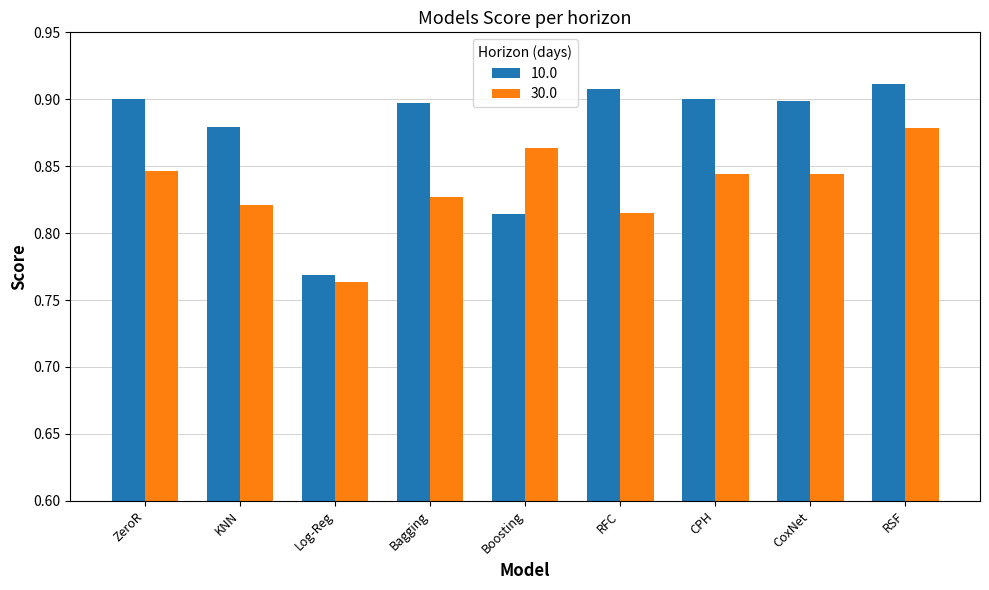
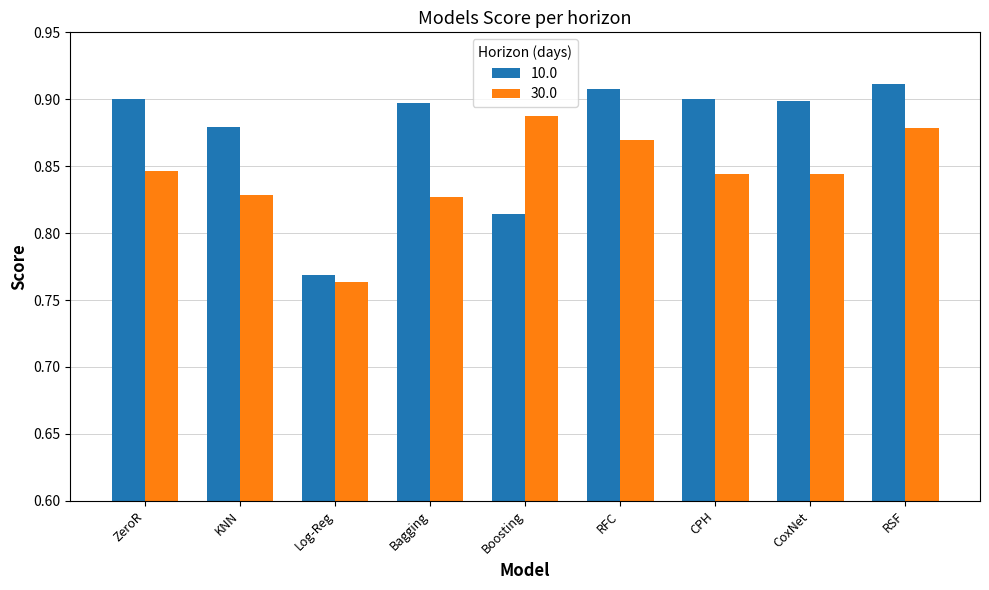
30.0, KNN: 0.821 -> 0.828
30.0, Boosting: 0.864 -> 0.888
30.0, RFC: 0.815 -> 0.869
